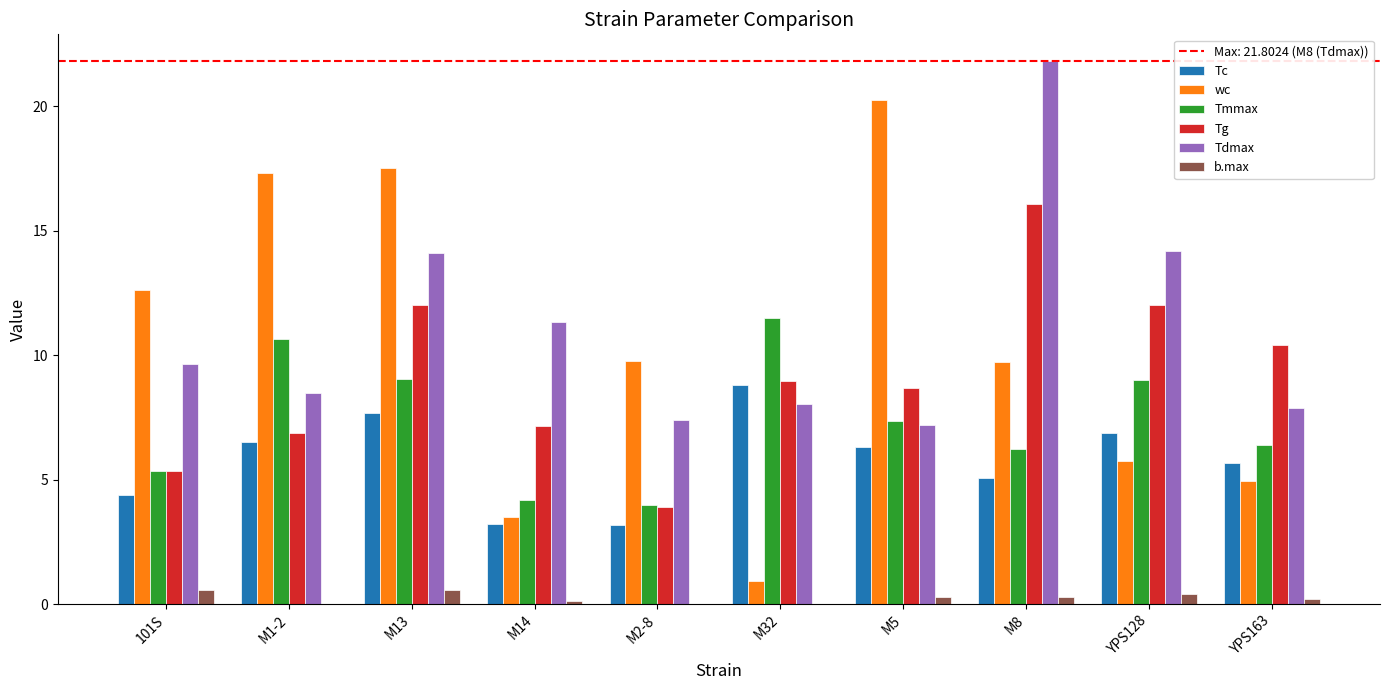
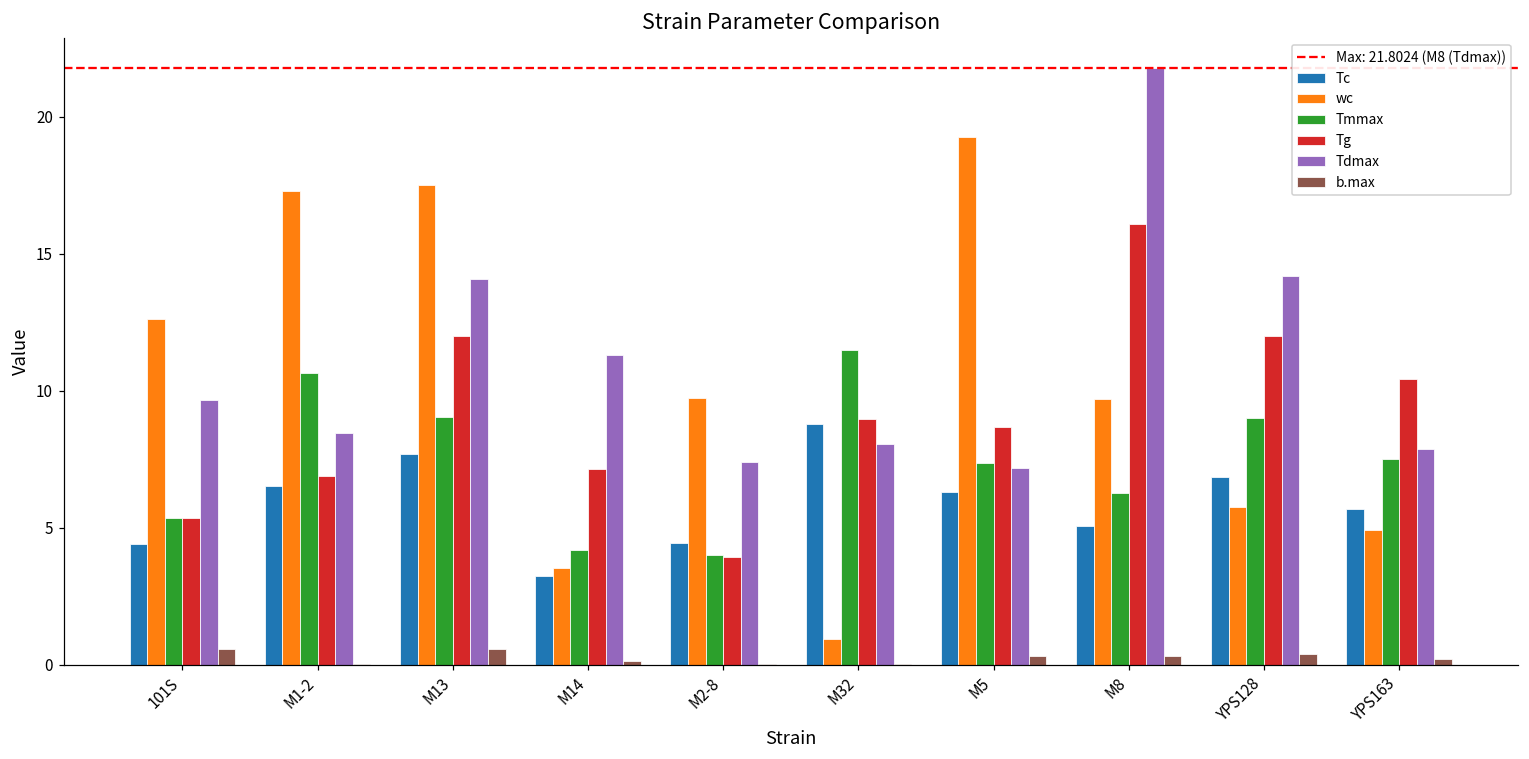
Tc, M2-8: 3.2 -> 4.5
wc, M5: 20.3 -> 19.3
Tmmax, YPS163: 6.4 -> 7.5
